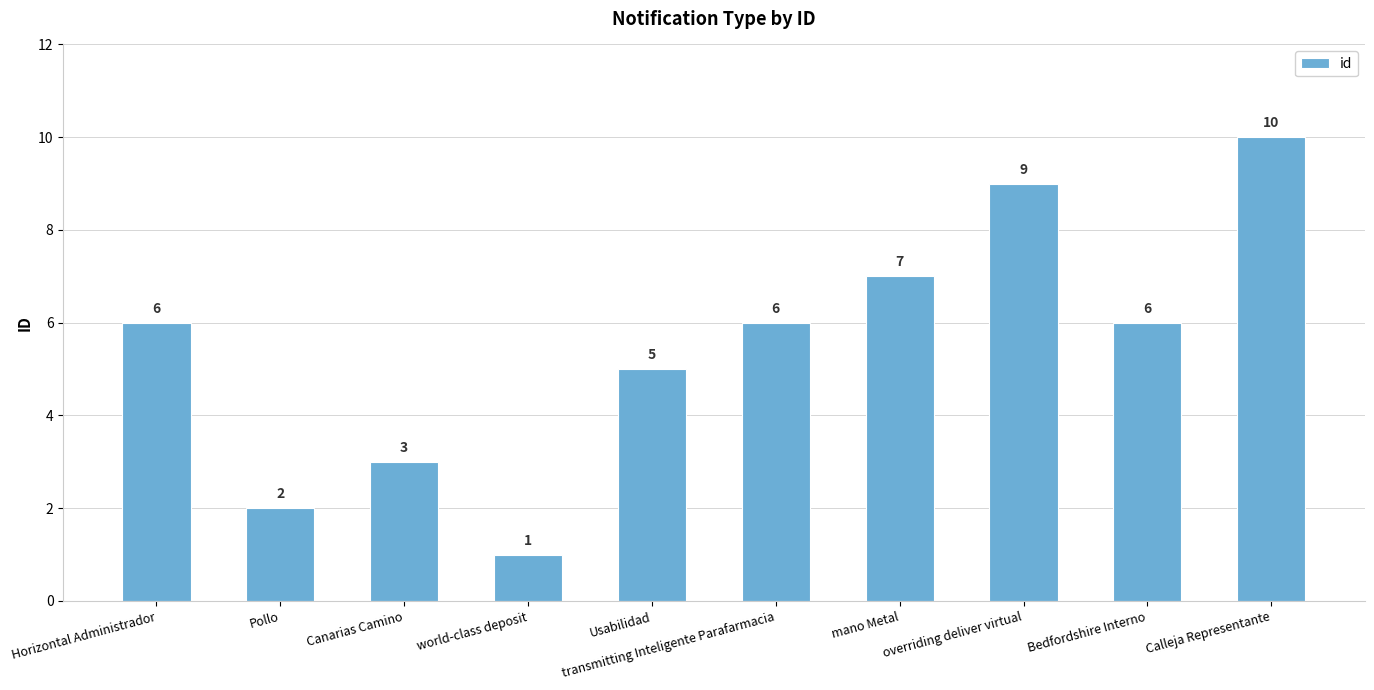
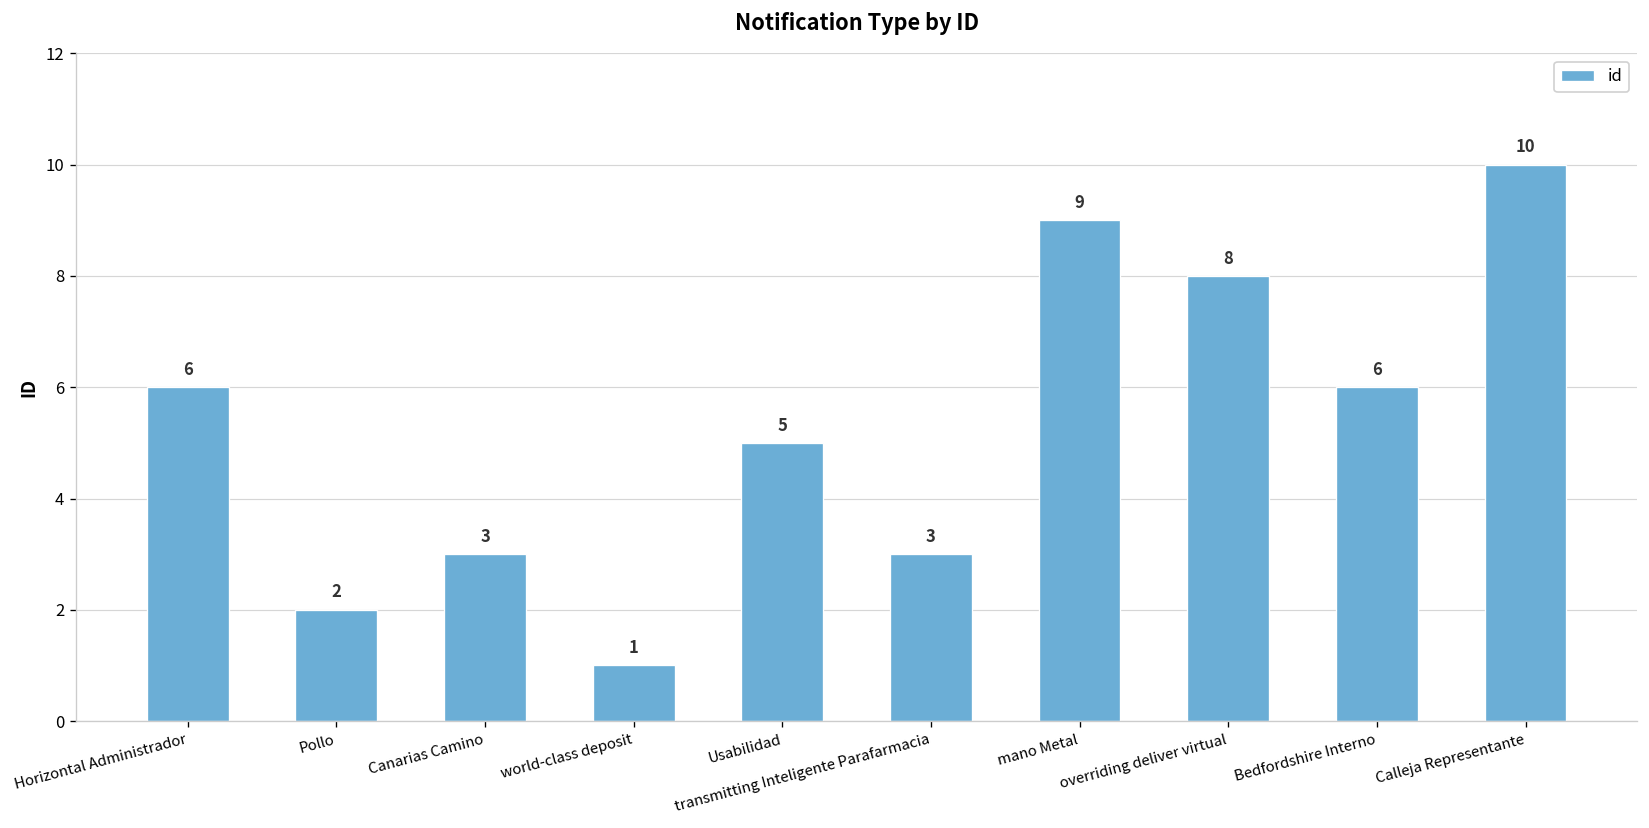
transmitting Inteligente Parafarmacia: 6 -> 3
mano Metal: 7 -> 9
overriding deliver virtual: 9 -> 8
